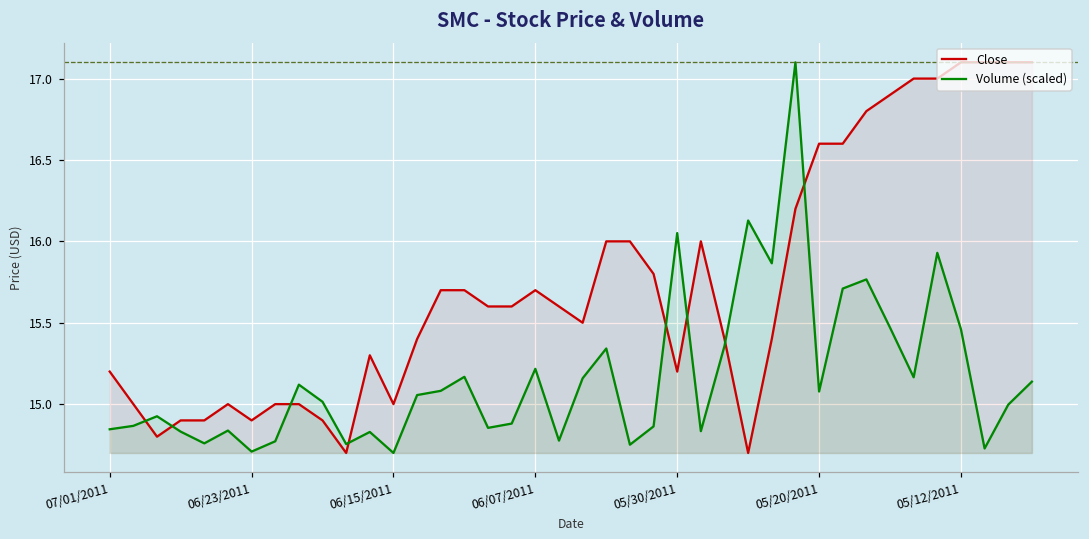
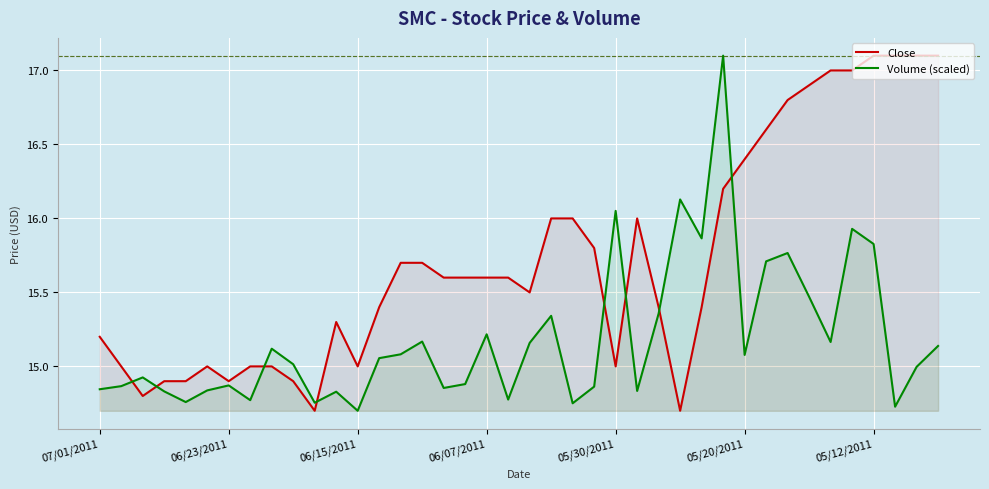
Volume (scaled), 06/23/2011: 14.71 -> 14.87
Close, 06/07/2011: 15.7 -> 15.6
Close, 05/30/2011: 15.2 -> 15.0
Close, 05/20/2011: 16.6 -> 16.4
Volume (scaled), 05/12/2011: 15.46 -> 15.83
